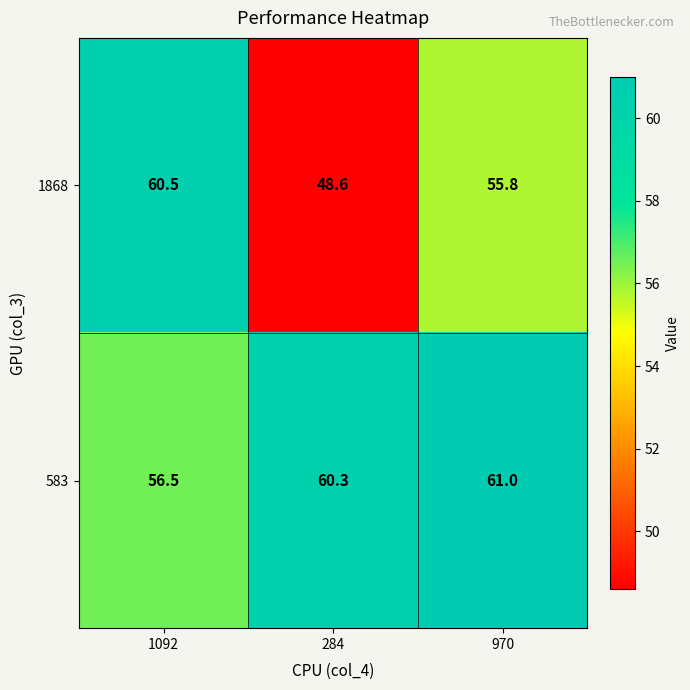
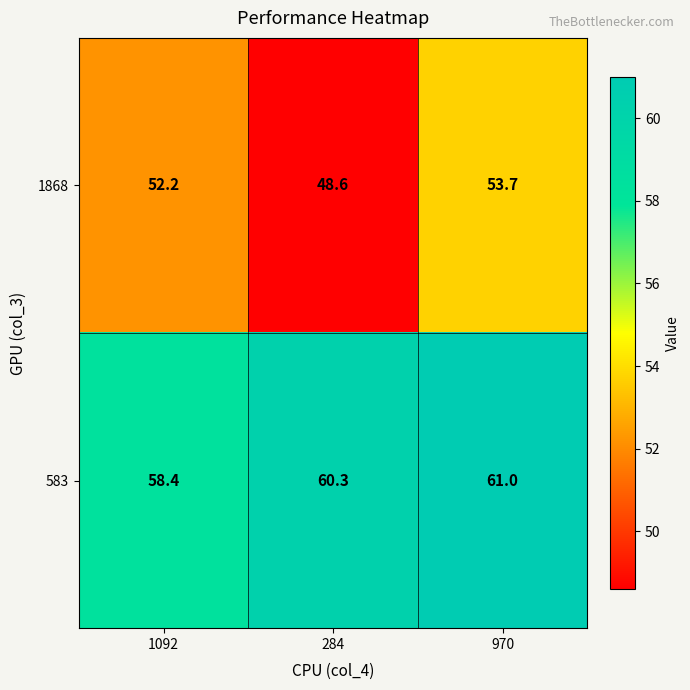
1868, 1092: 60.5 -> 52.2
1868, 970: 55.8 -> 53.7
583, 1092: 56.5 -> 58.4
